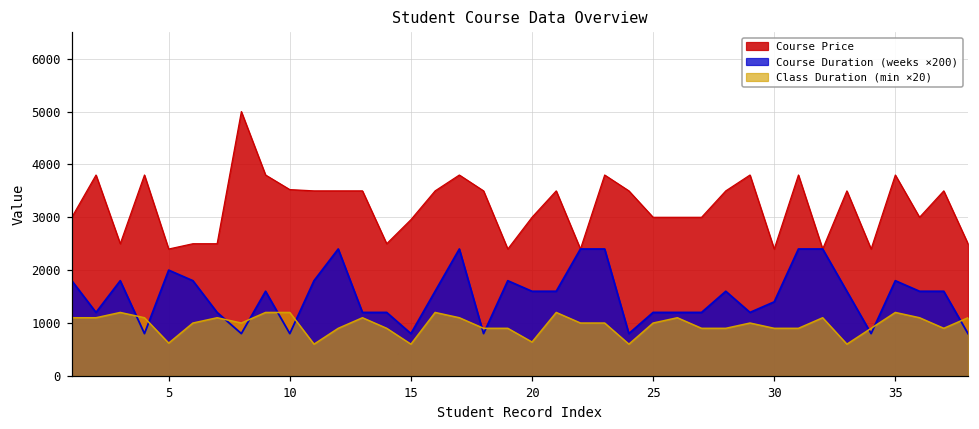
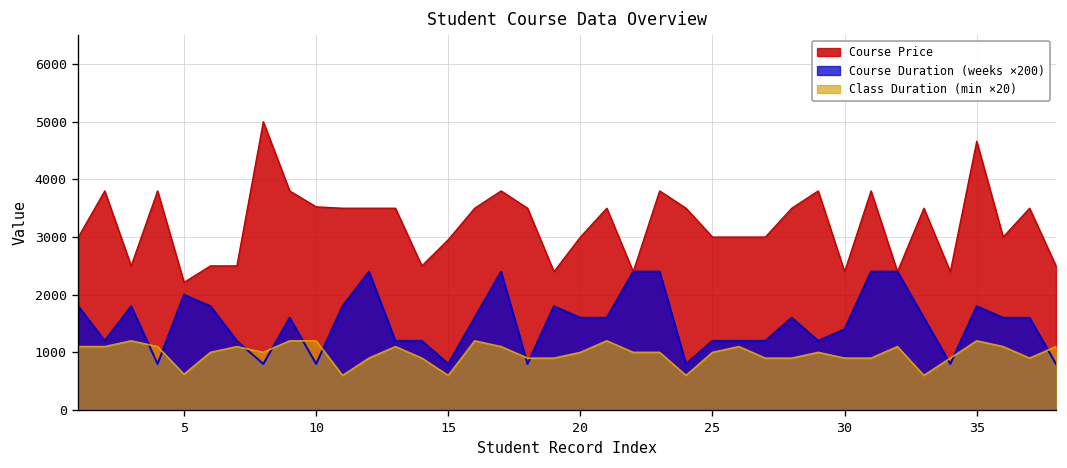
Course Price, 5: 2400 -> 2200
Class Duration (min ×20), 20: 600 -> 1000
Course Price, 35: 3800 -> 4700
